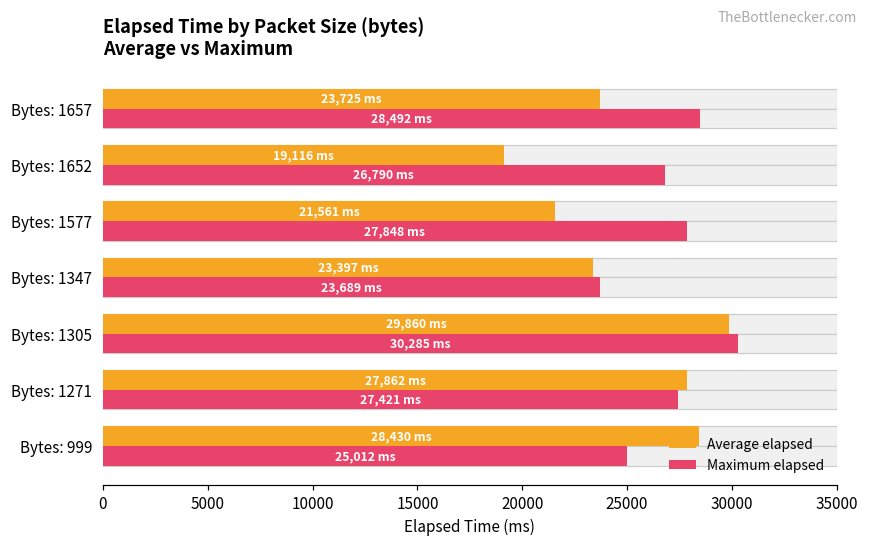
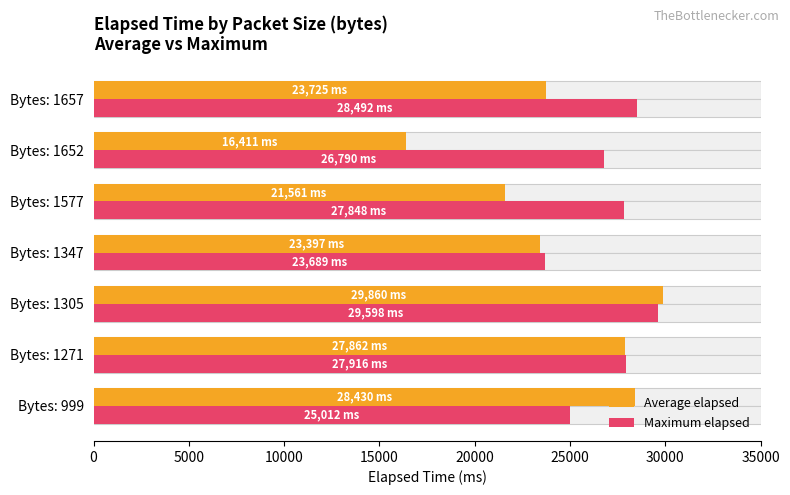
Average elapsed, Bytes: 1652: 19,116 -> 16,411
Maximum elapsed, Bytes: 1305: 30,285 -> 29,598
Maximum elapsed, Bytes: 1271: 27,421 -> 27,916
